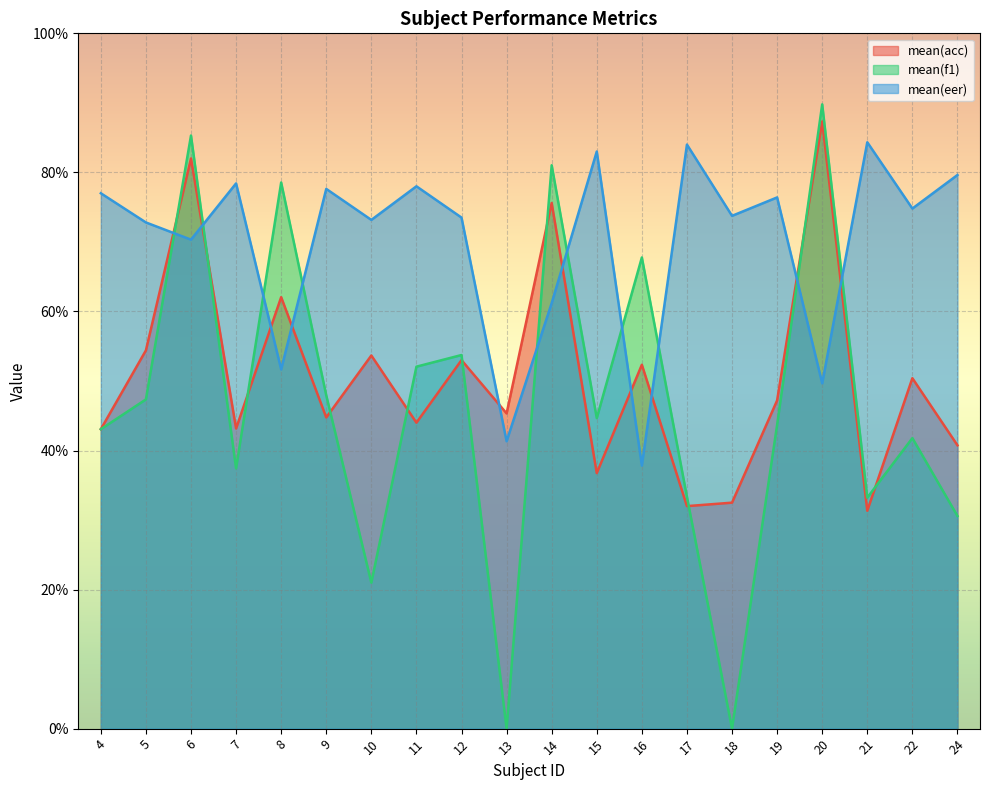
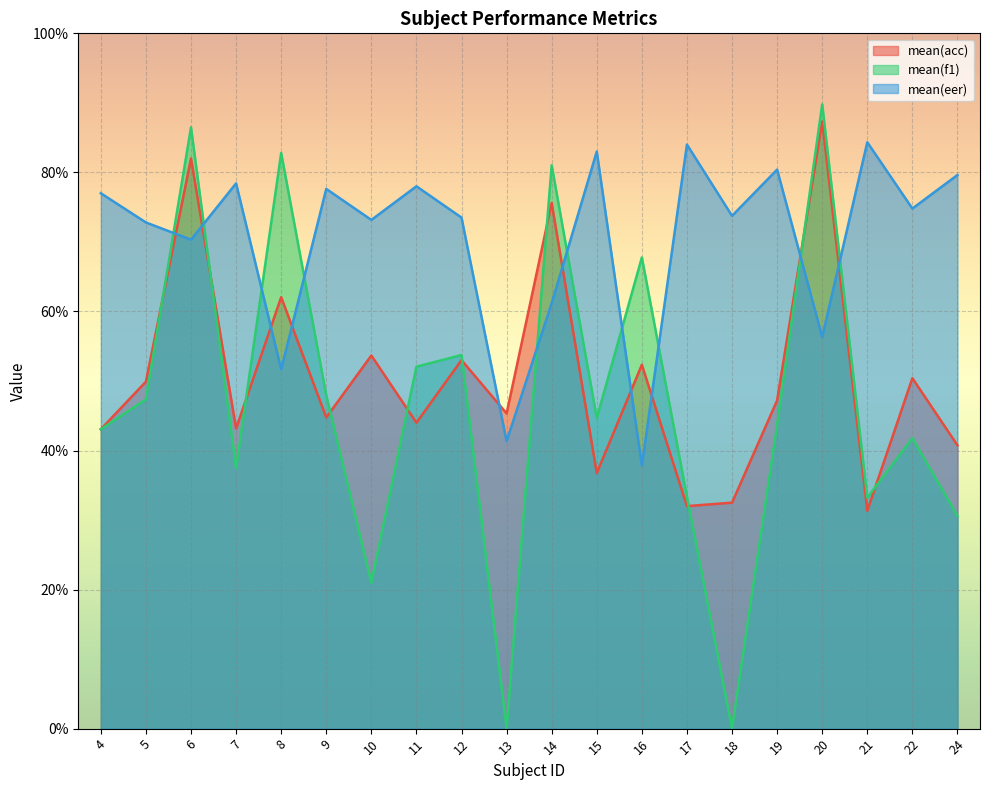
mean(acc), 5: 54% -> 50%
mean(f1), 6: 85% -> 86%
mean(f1), 8: 79% -> 83%
mean(eer), 19: 76% -> 80%
mean(eer), 20: 50% -> 56%
